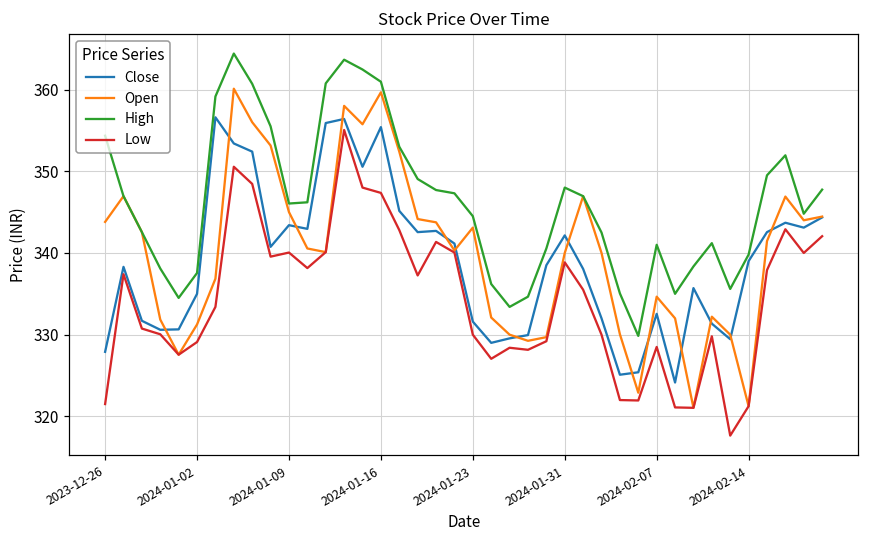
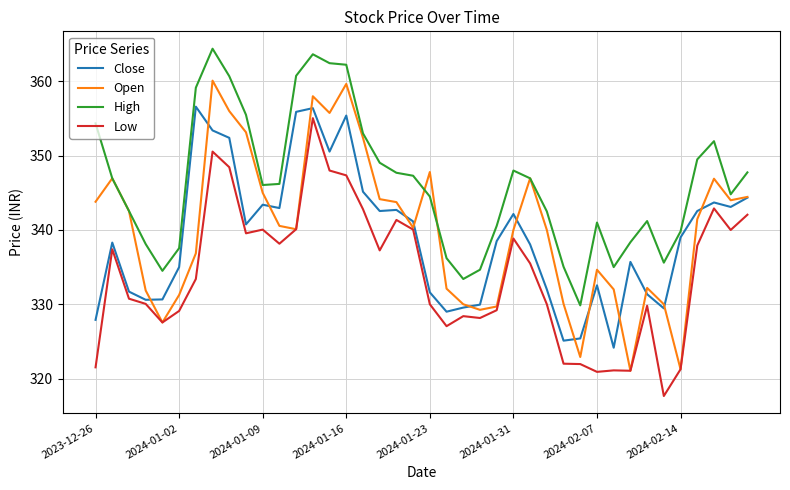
High, 2024-01-16: 361 -> 362
Open, 2024-01-23: 343 -> 348
Low, 2024-02-07: 329 -> 321
